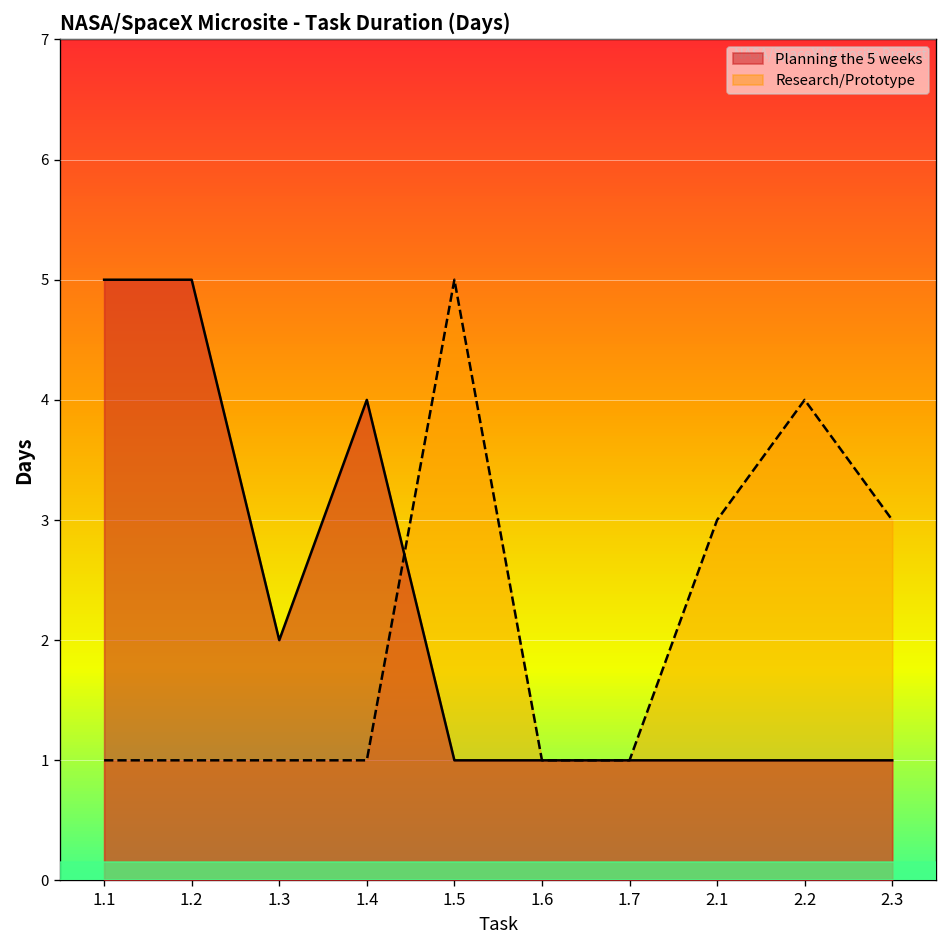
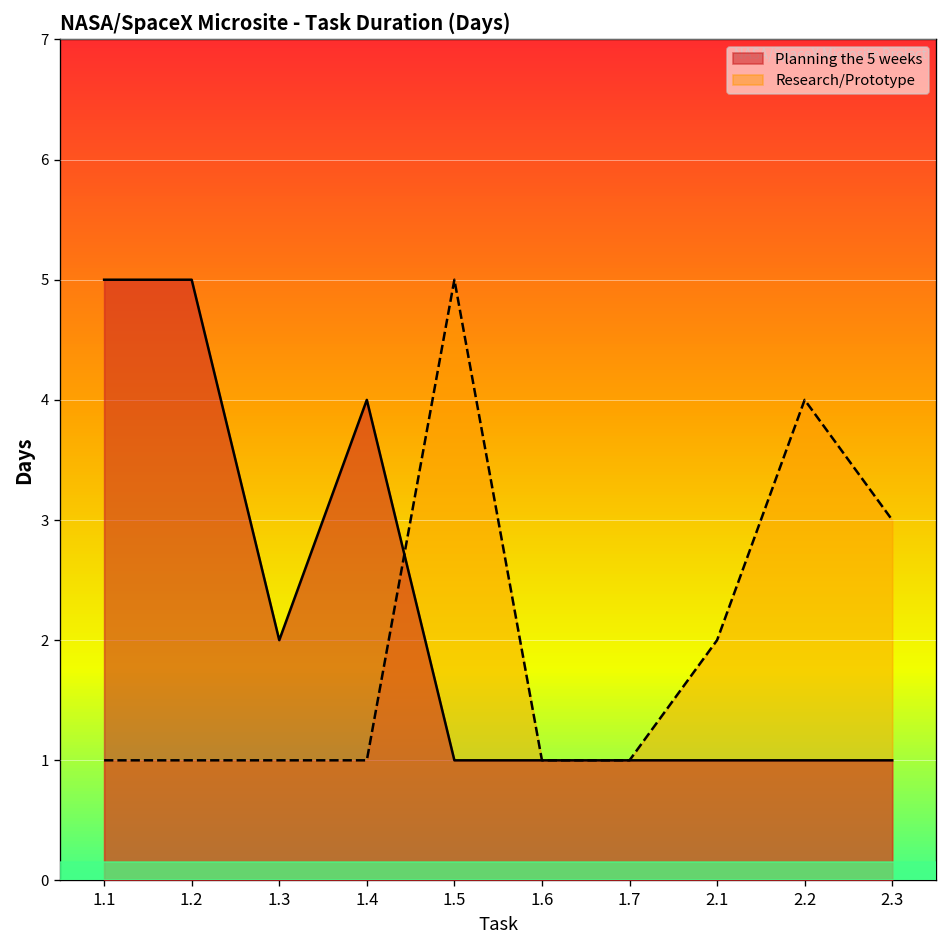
Research/Prototype, 2.1: 3 -> 2
